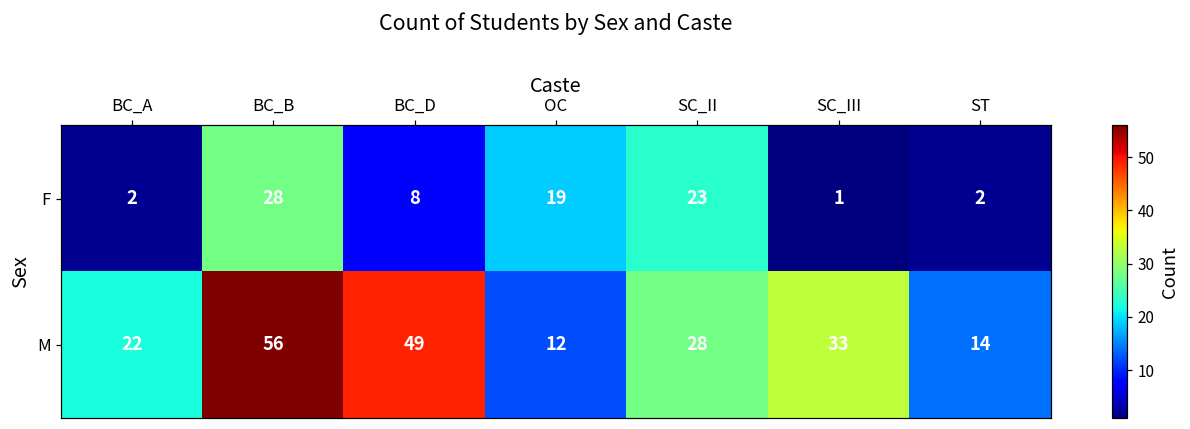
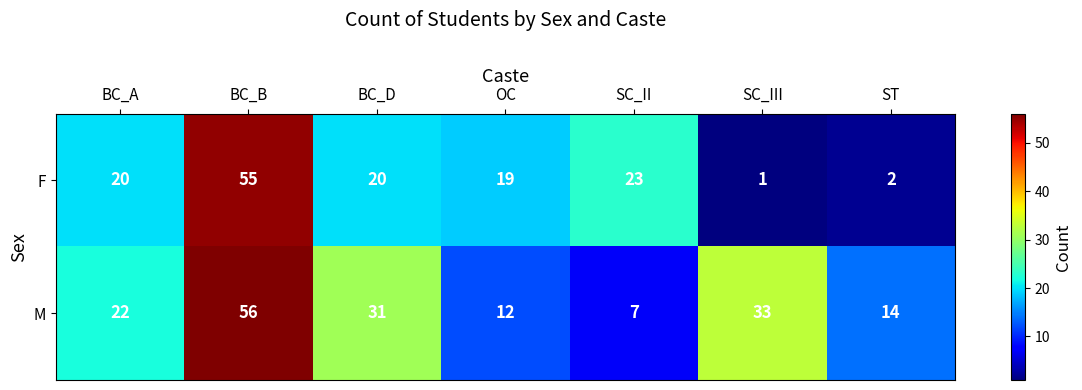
F, BC_A: 2 -> 20
F, BC_B: 28 -> 55
F, BC_D: 8 -> 20
M, BC_D: 49 -> 31
M, SC_II: 28 -> 7
